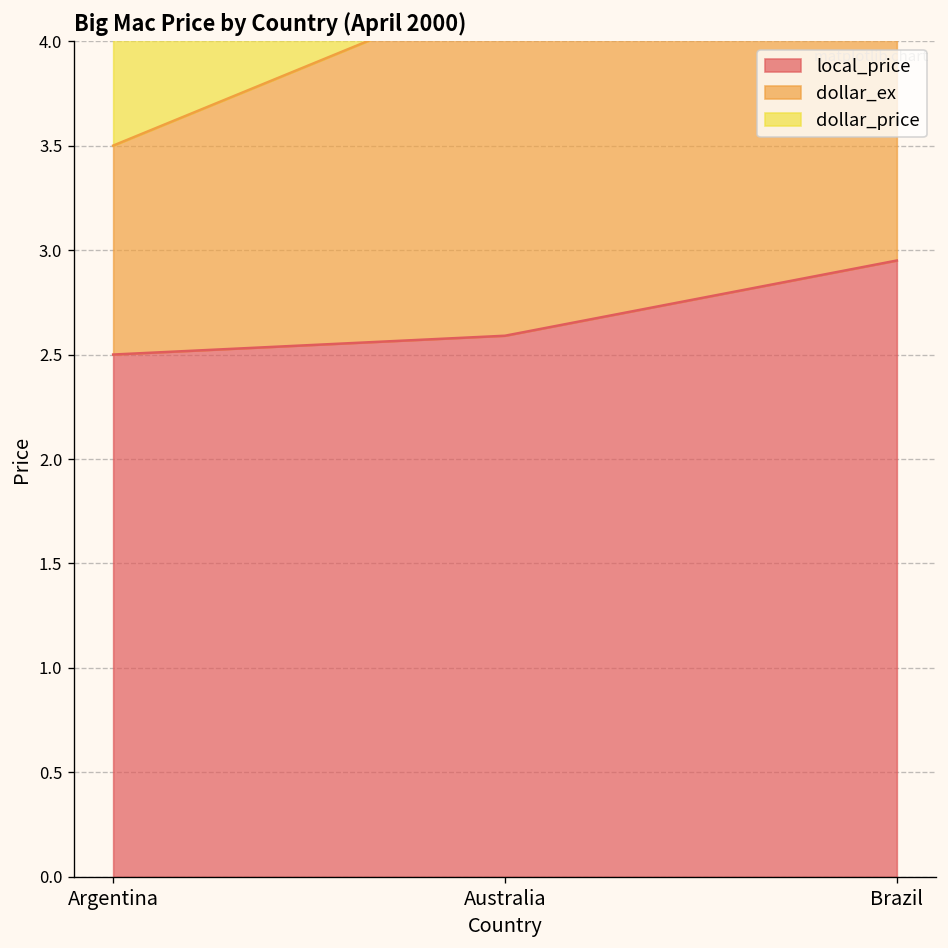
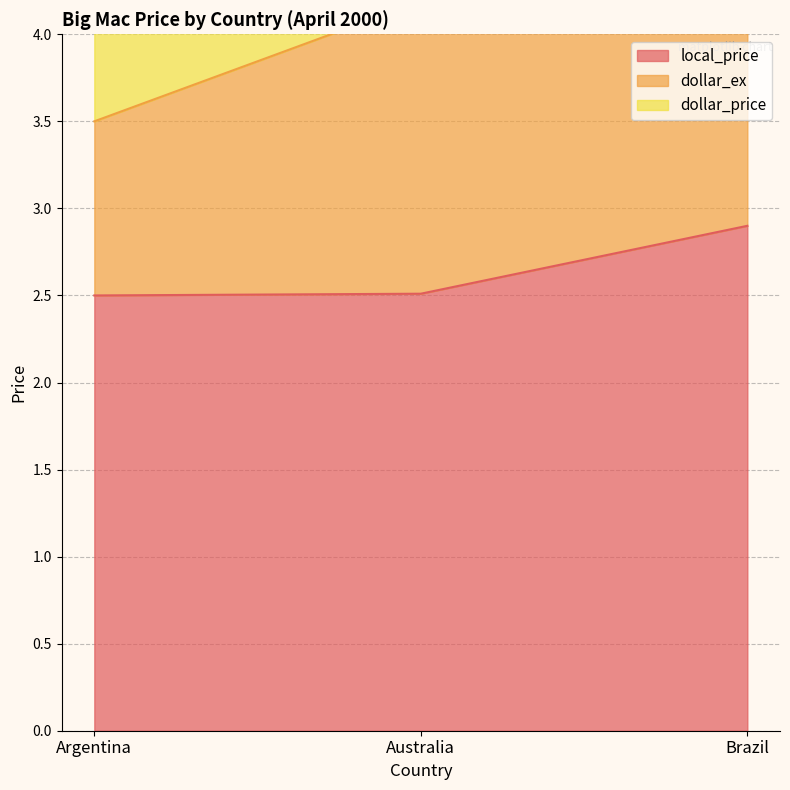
local_price, Australia: 2.59 -> 2.51
local_price, Brazil: 2.95 -> 2.90
